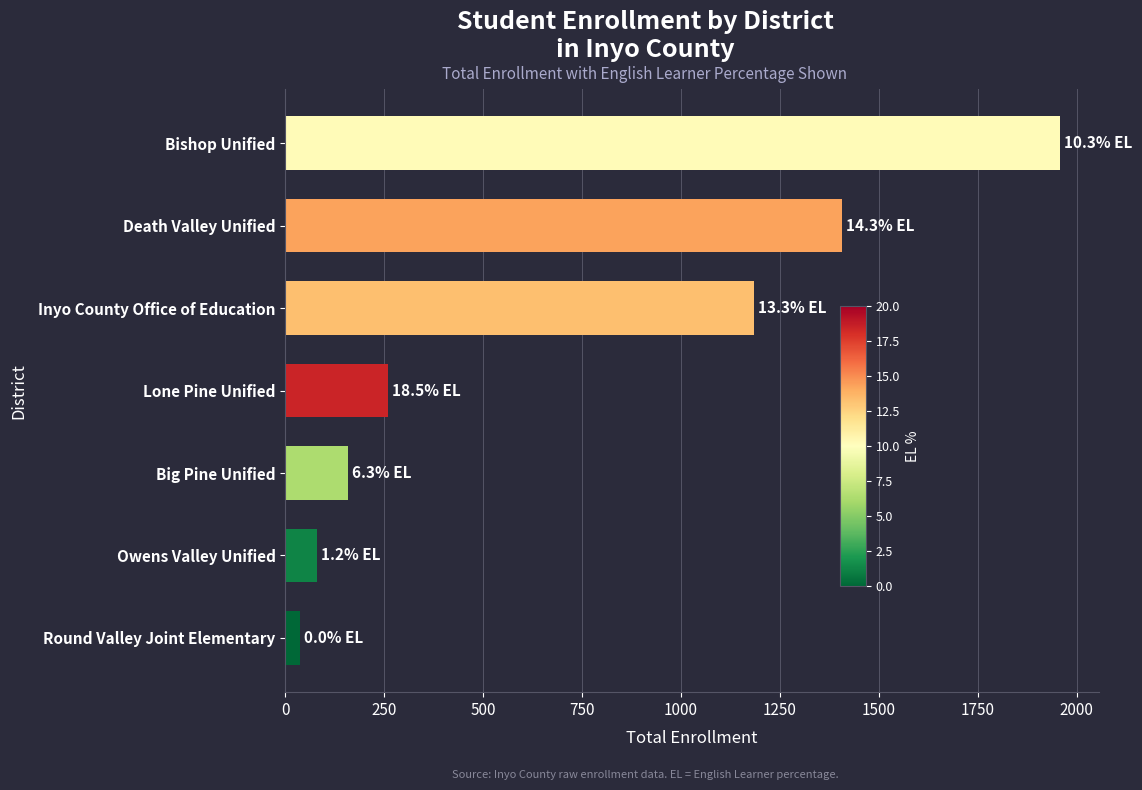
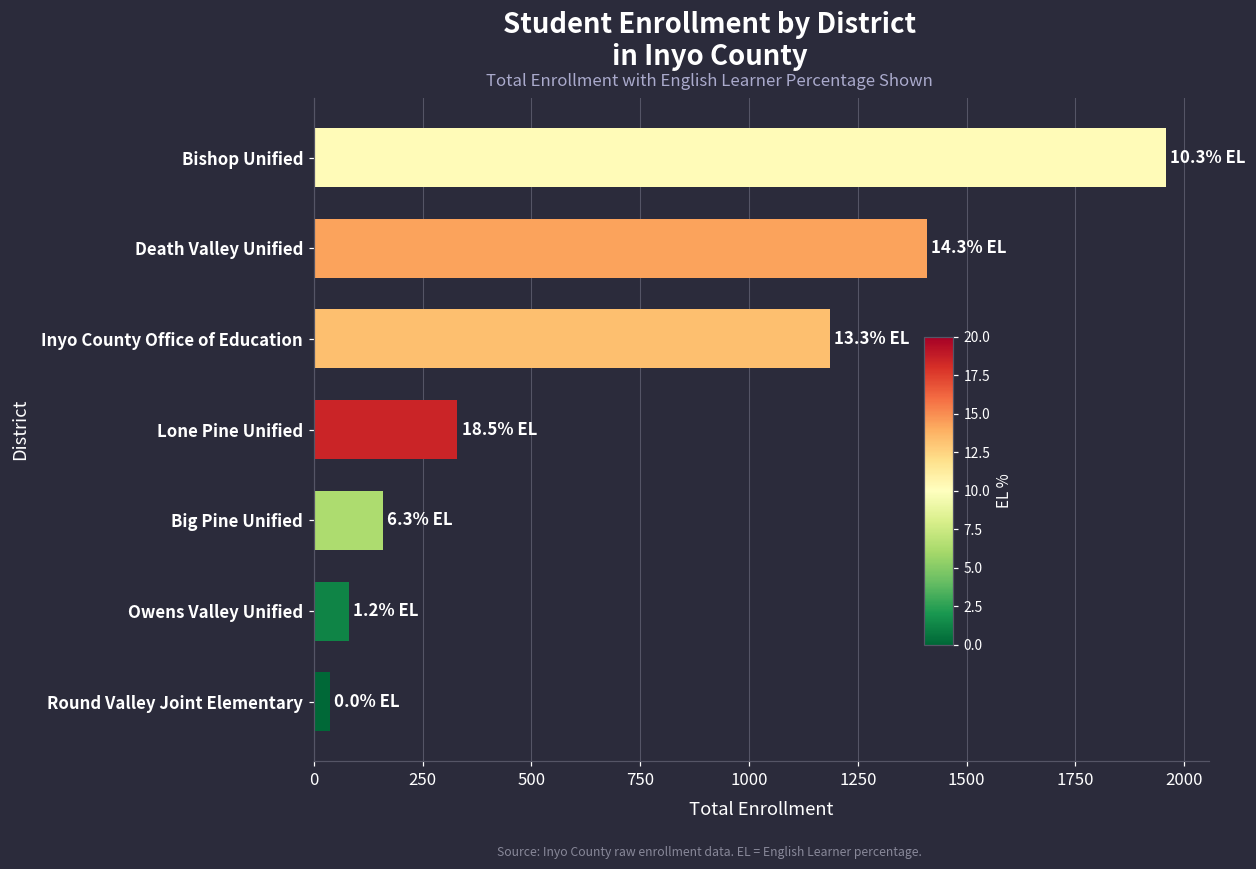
Lone Pine Unified: 260 -> 330
